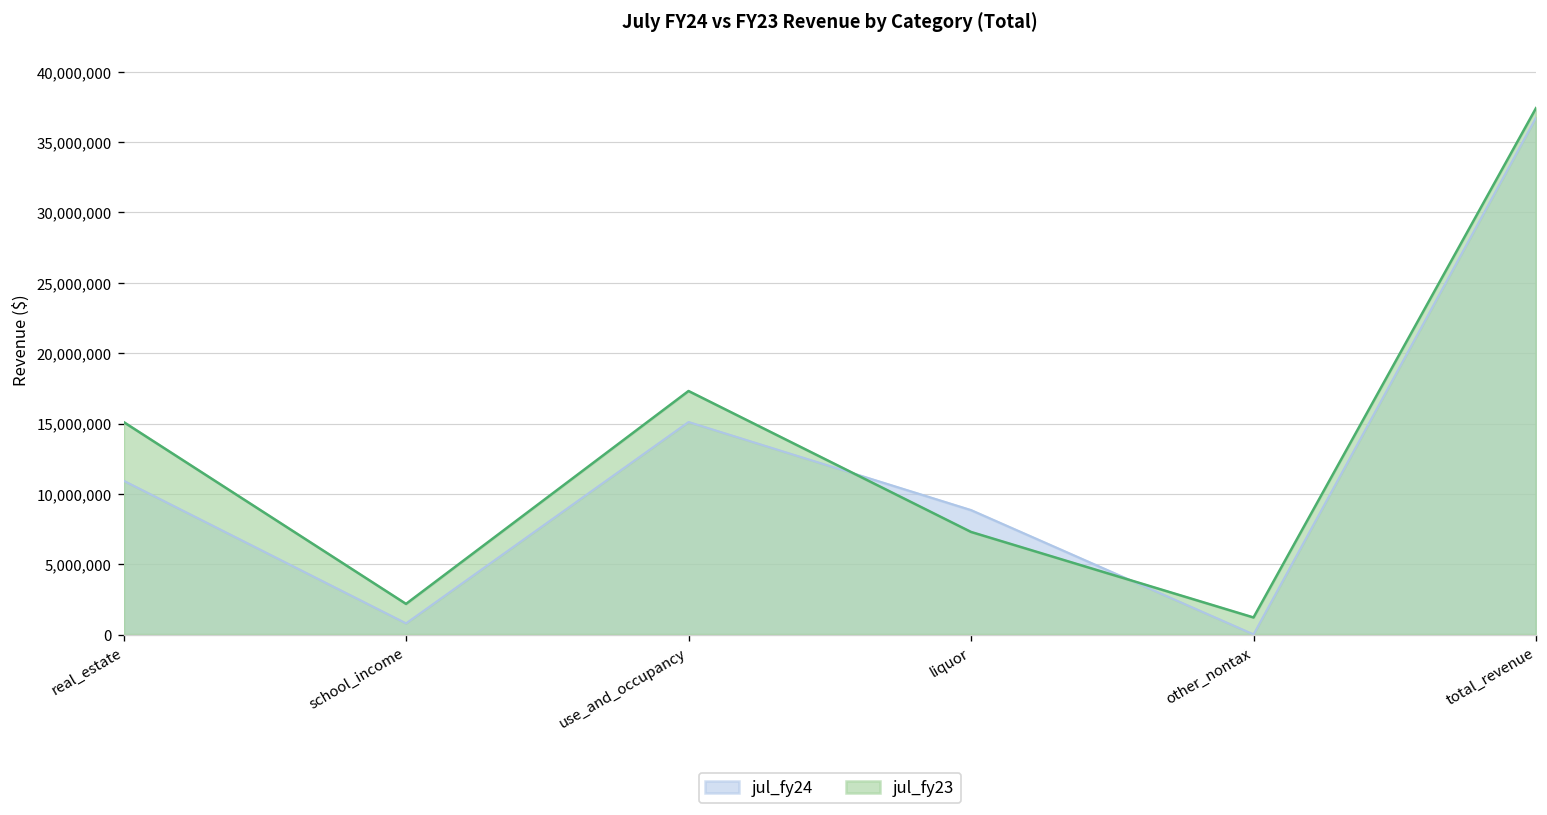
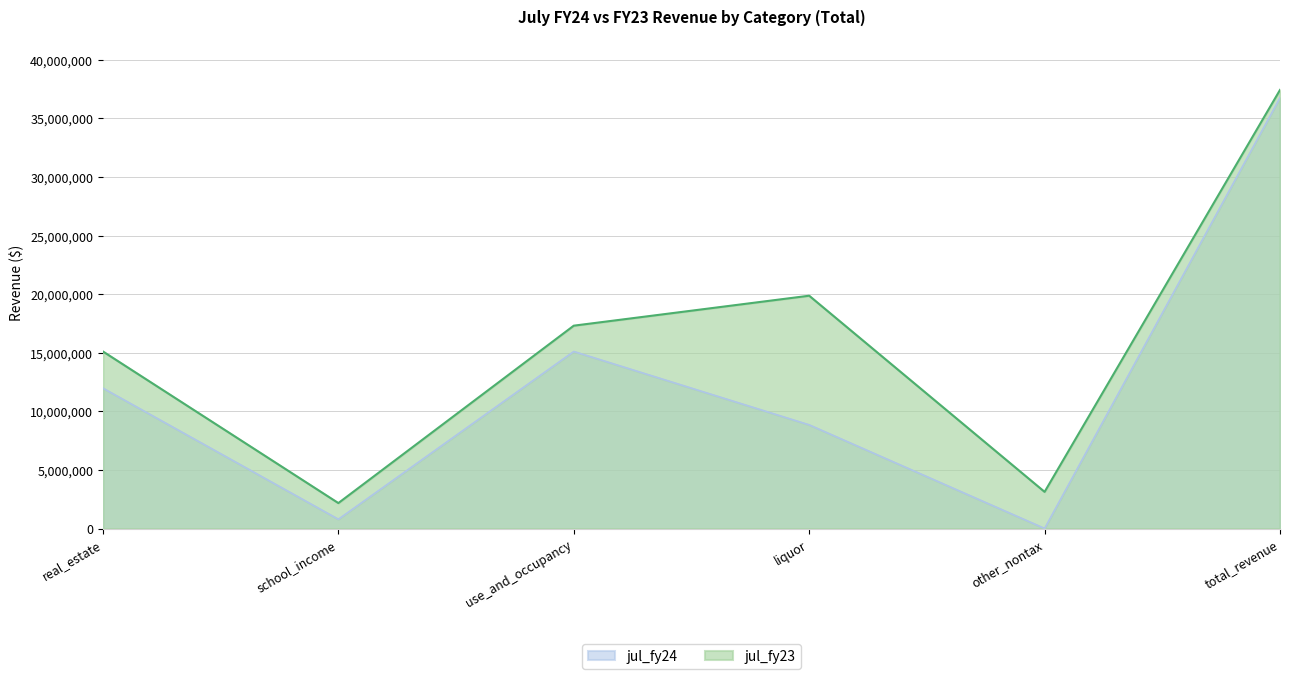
jul_fy24, real_estate: 10,900,000 -> 12,000,000
jul_fy23, liquor: 7,300,000 -> 19,900,000
jul_fy23, other_nontax: 1,200,000 -> 3,100,000
